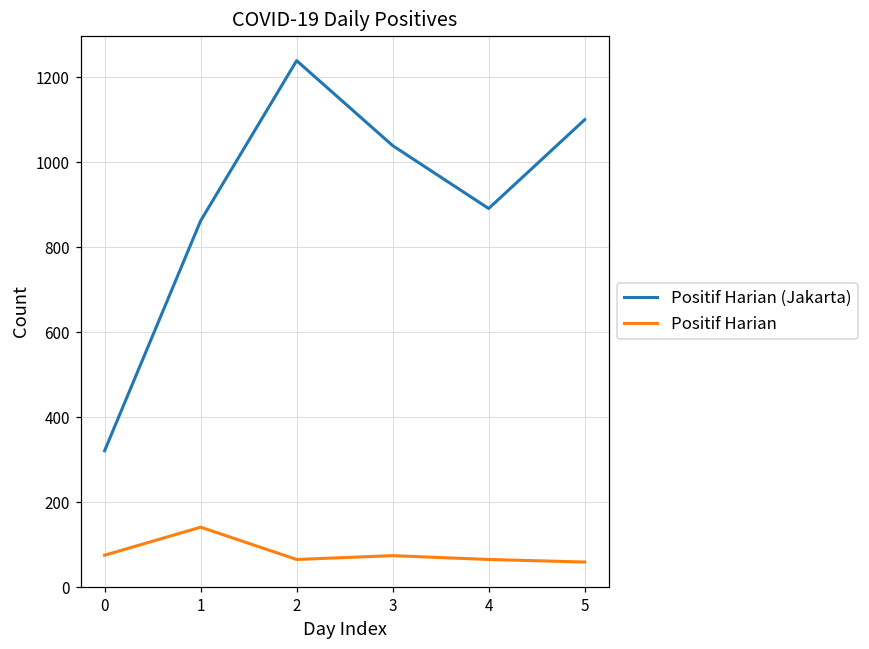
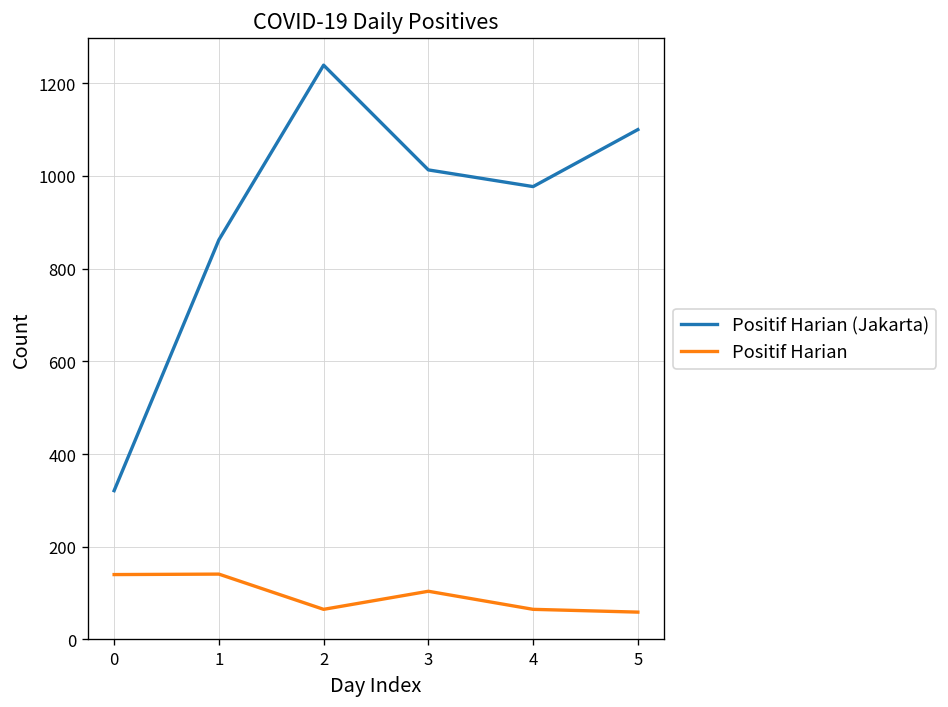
Positif Harian, 0: 80 -> 140
Positif Harian (Jakarta), 3: 1040 -> 1010
Positif Harian, 3: 70 -> 100
Positif Harian (Jakarta), 4: 890 -> 980
